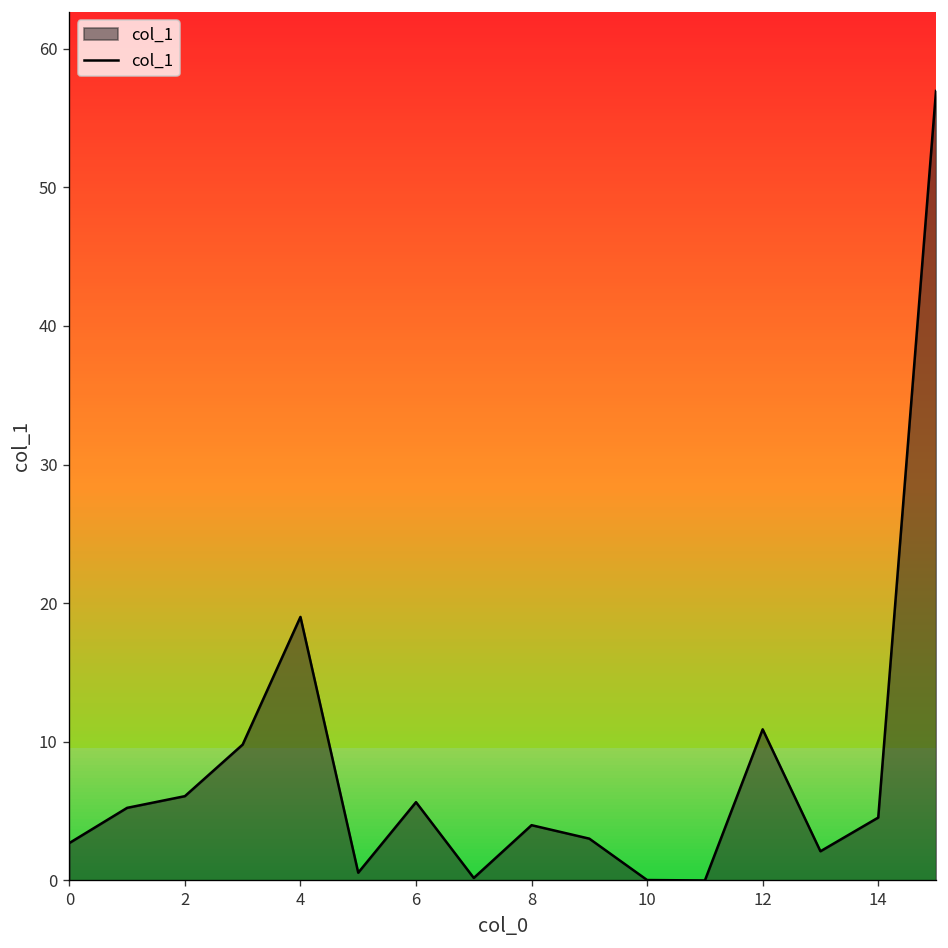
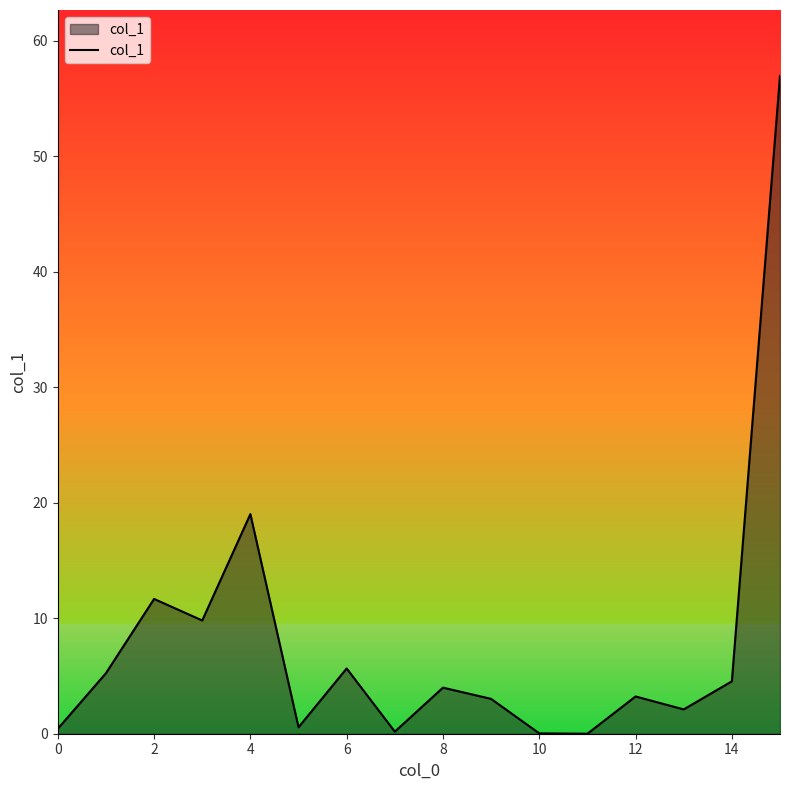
0: 2.7 -> 0.4
2: 6.1 -> 11.7
12: 10.9 -> 3.2
